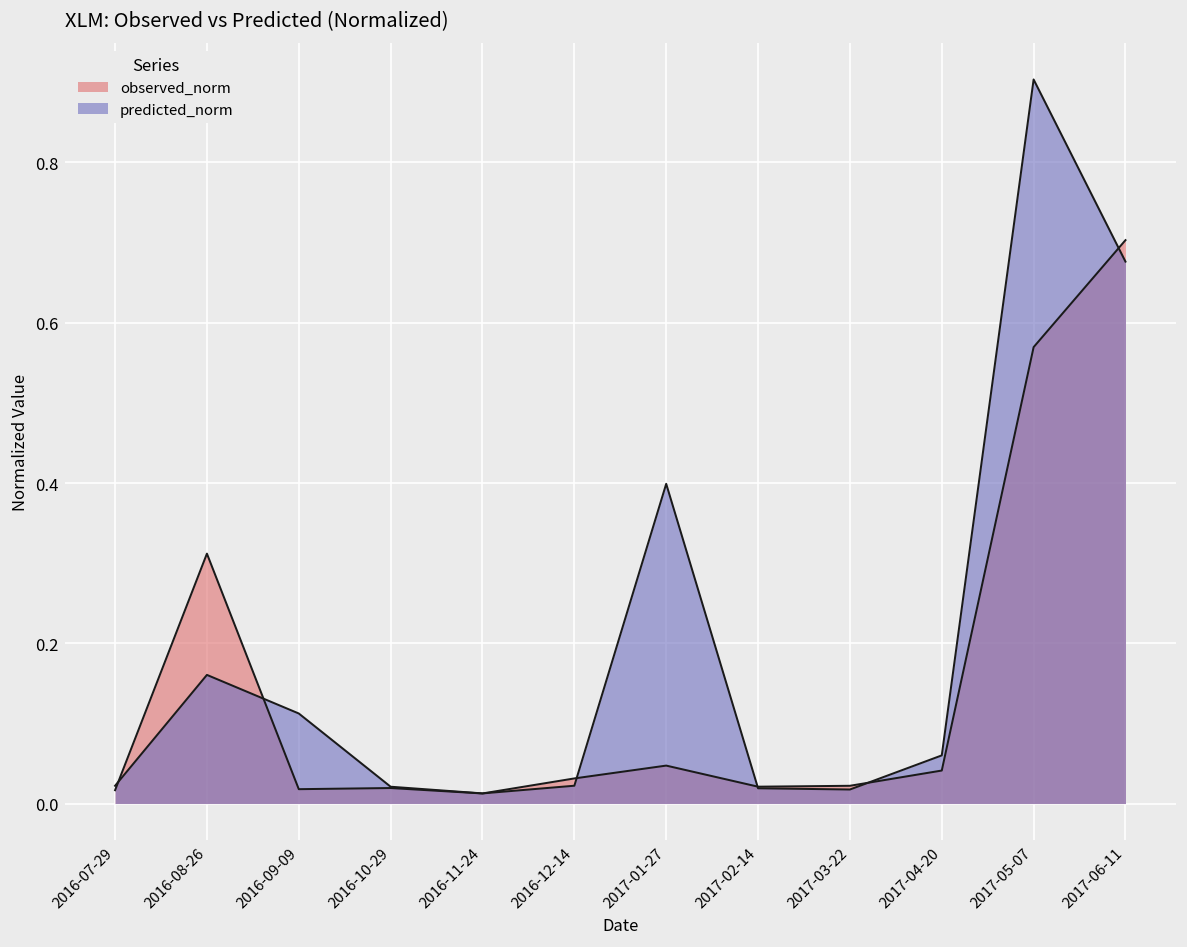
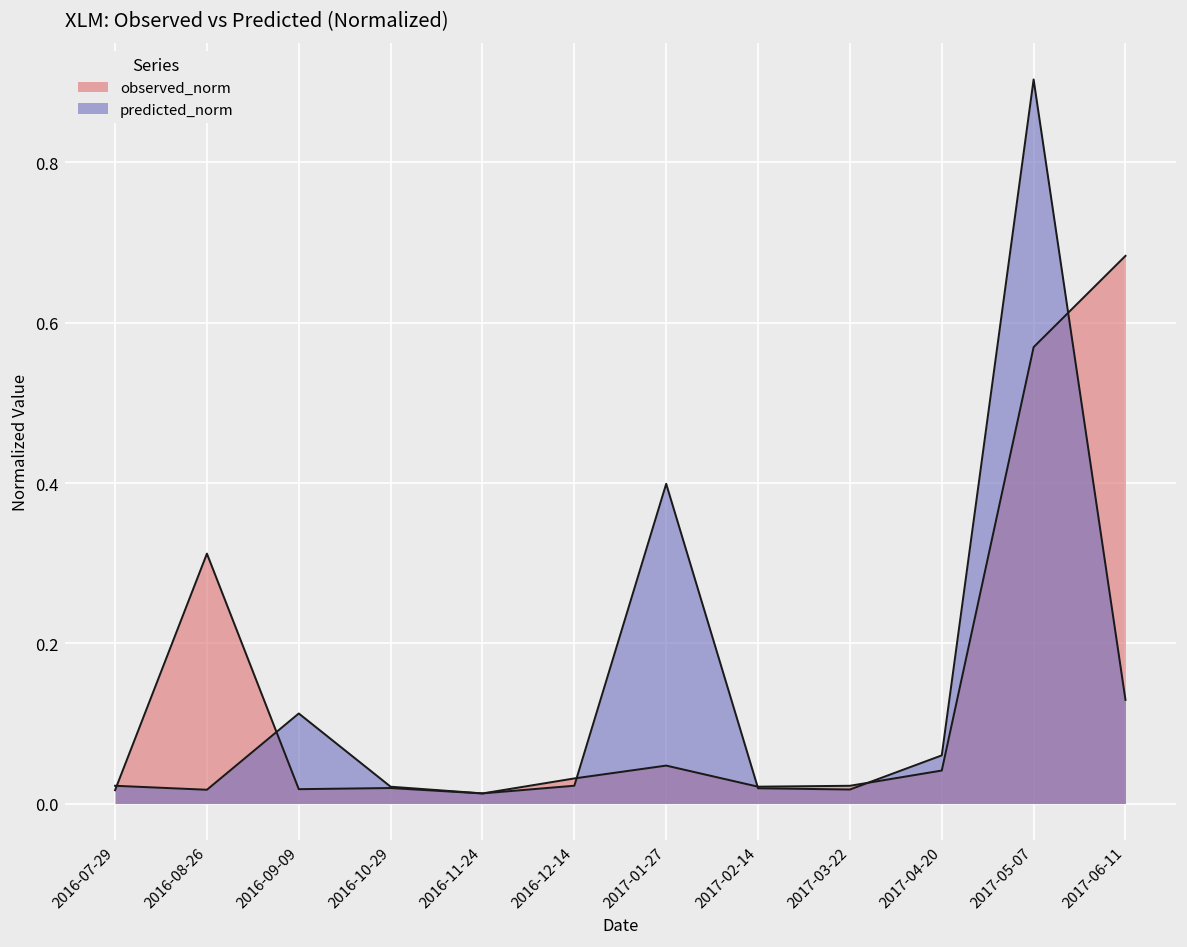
predicted_norm, 2016-08-26: 0.16 -> 0.02
observed_norm, 2017-06-11: 0.70 -> 0.68
predicted_norm, 2017-06-11: 0.68 -> 0.13
